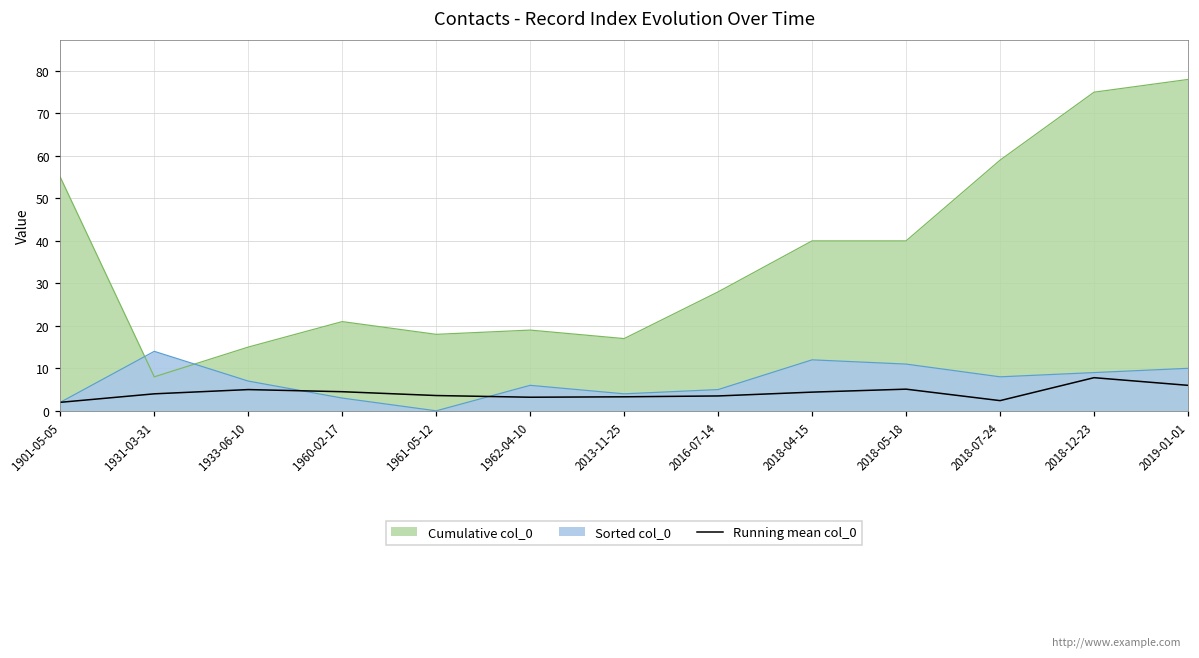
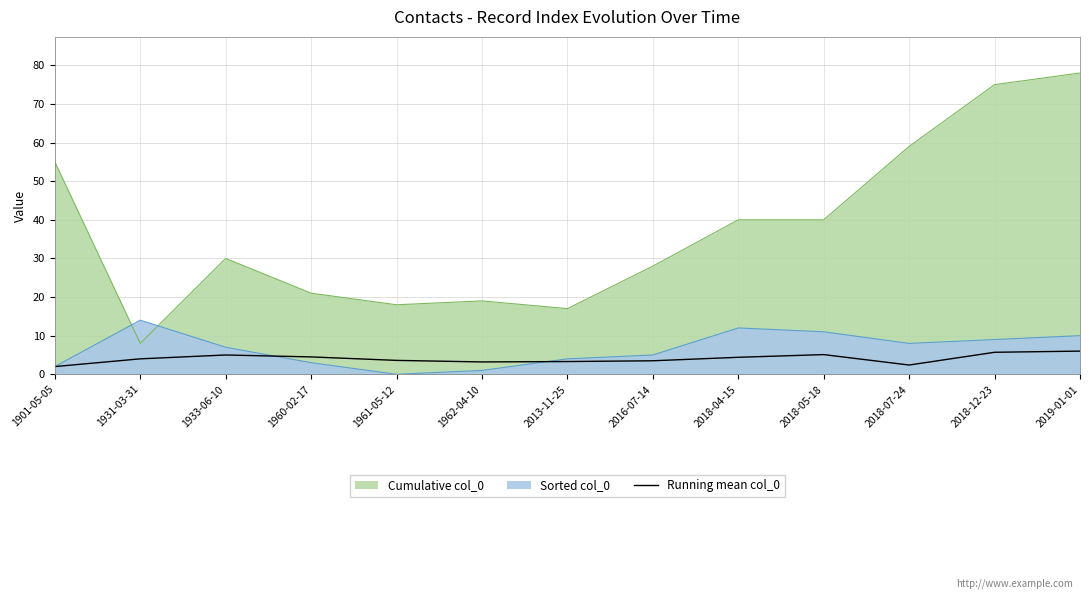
Cumulative col_0, 1933-06-10: 15 -> 30
Sorted col_0, 1962-04-10: 6 -> 1
Running mean col_0, 2018-12-23: 8 -> 6
